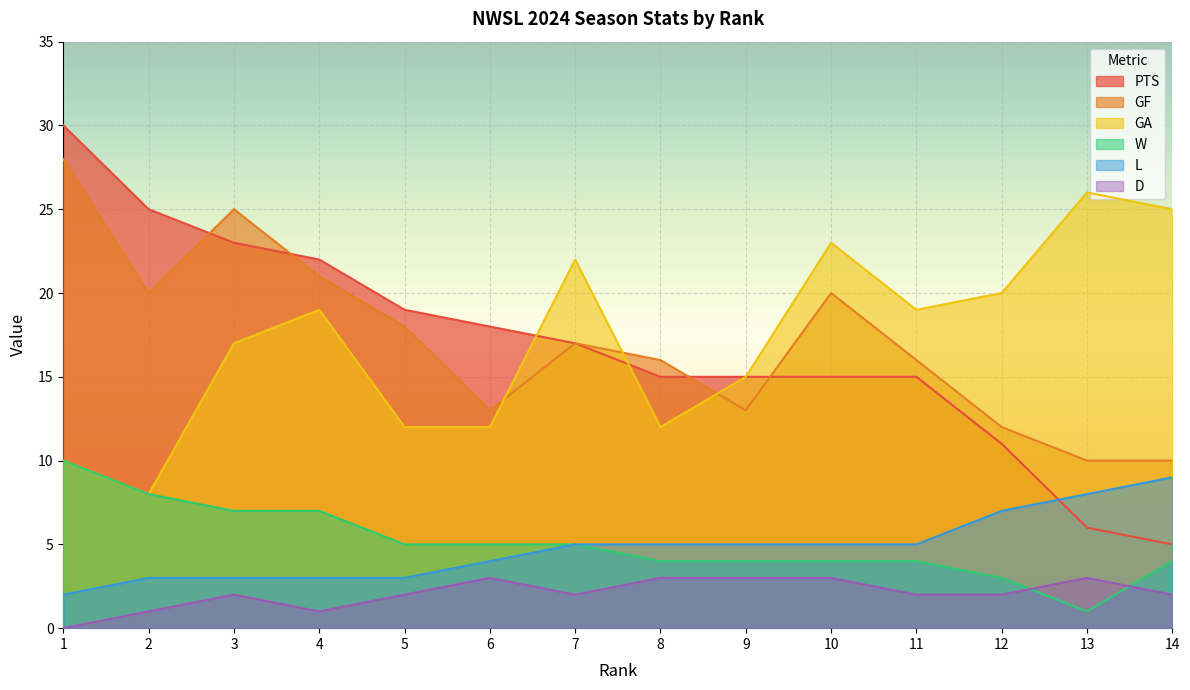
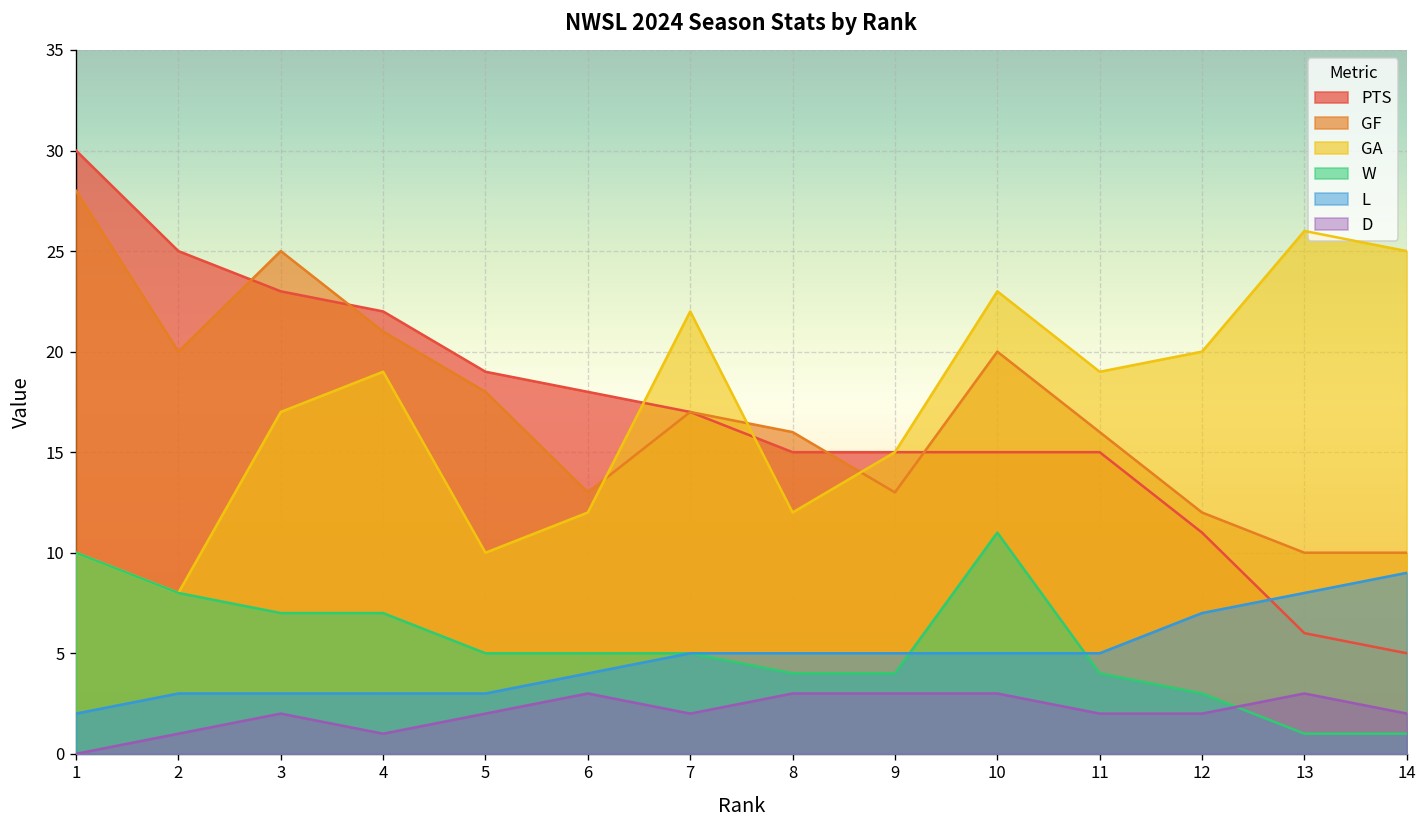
GA, 5: 12 -> 10
W, 10: 4 -> 11
W, 14: 4 -> 1
